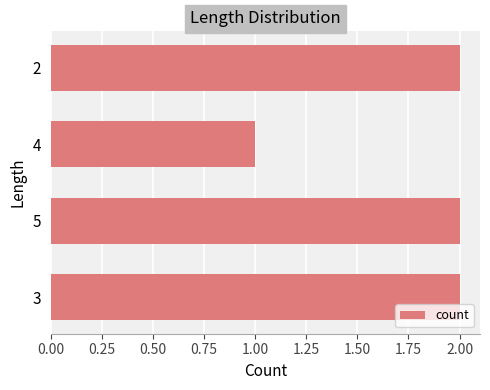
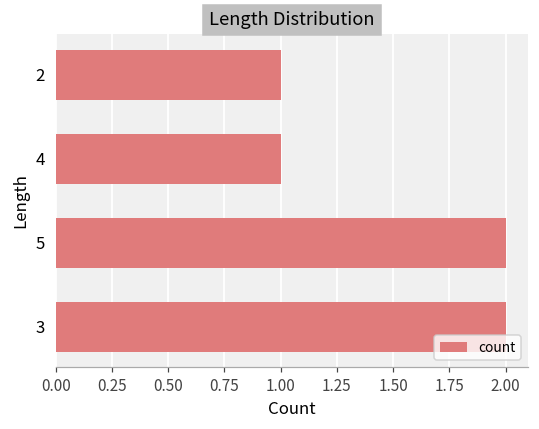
2: 2 -> 1
